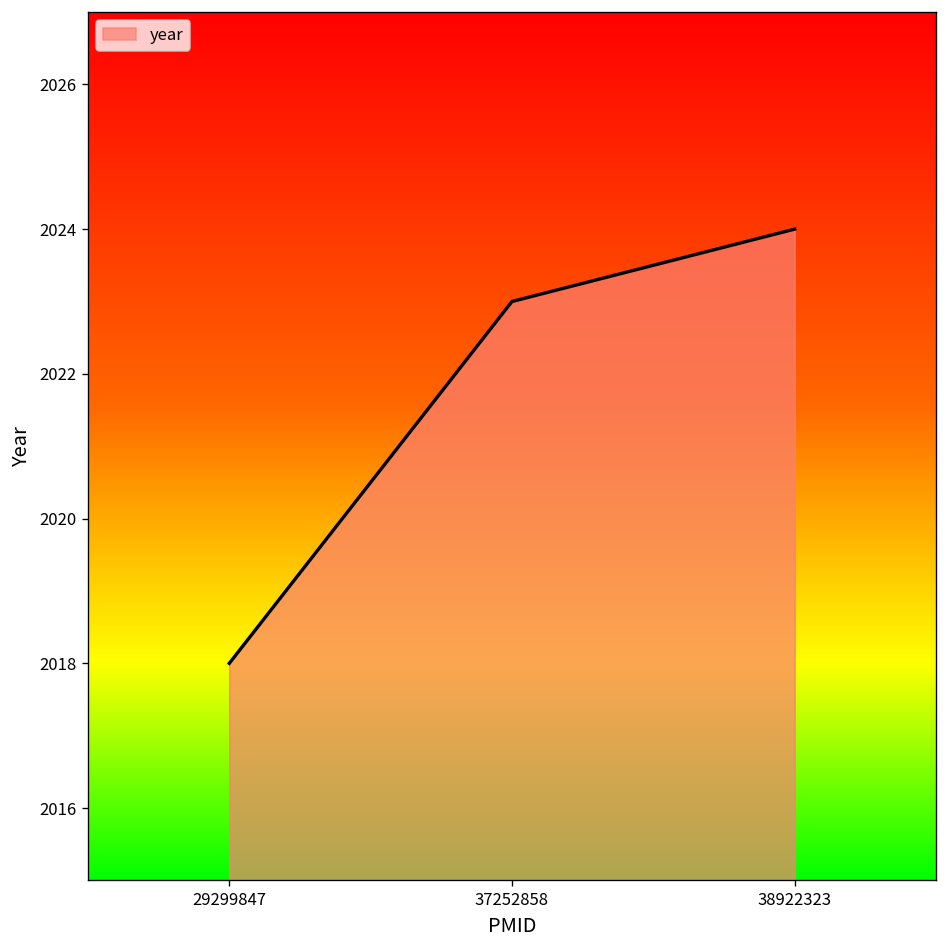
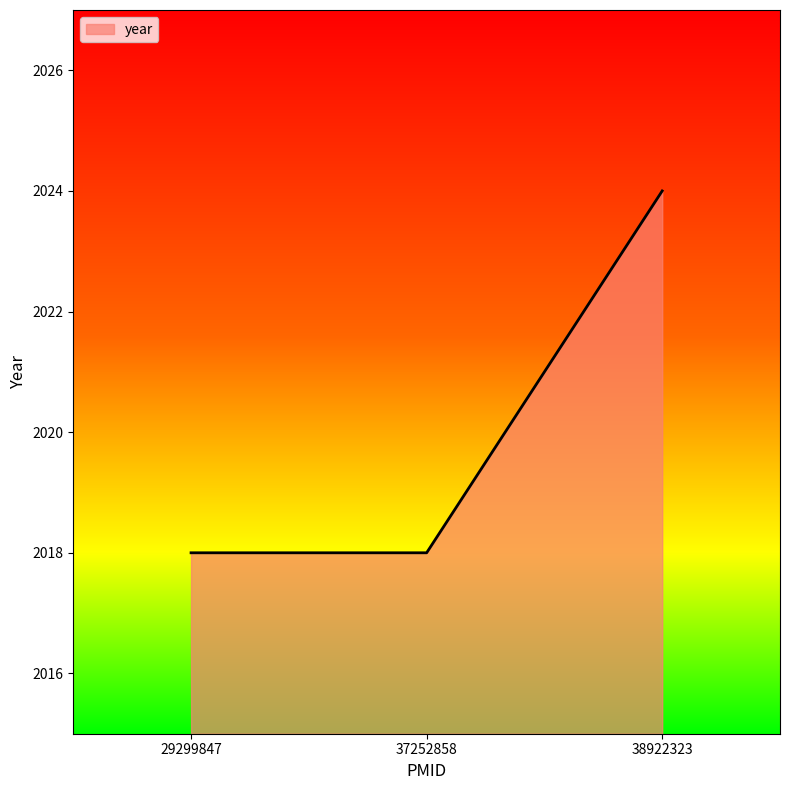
37252858: 2023 -> 2018
